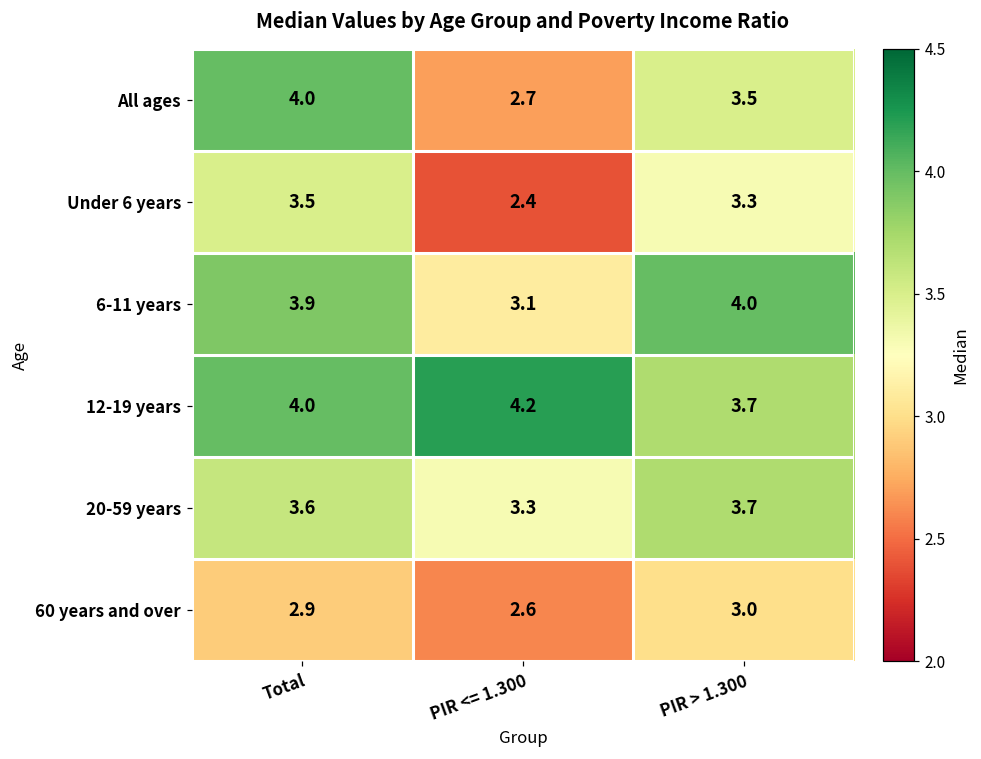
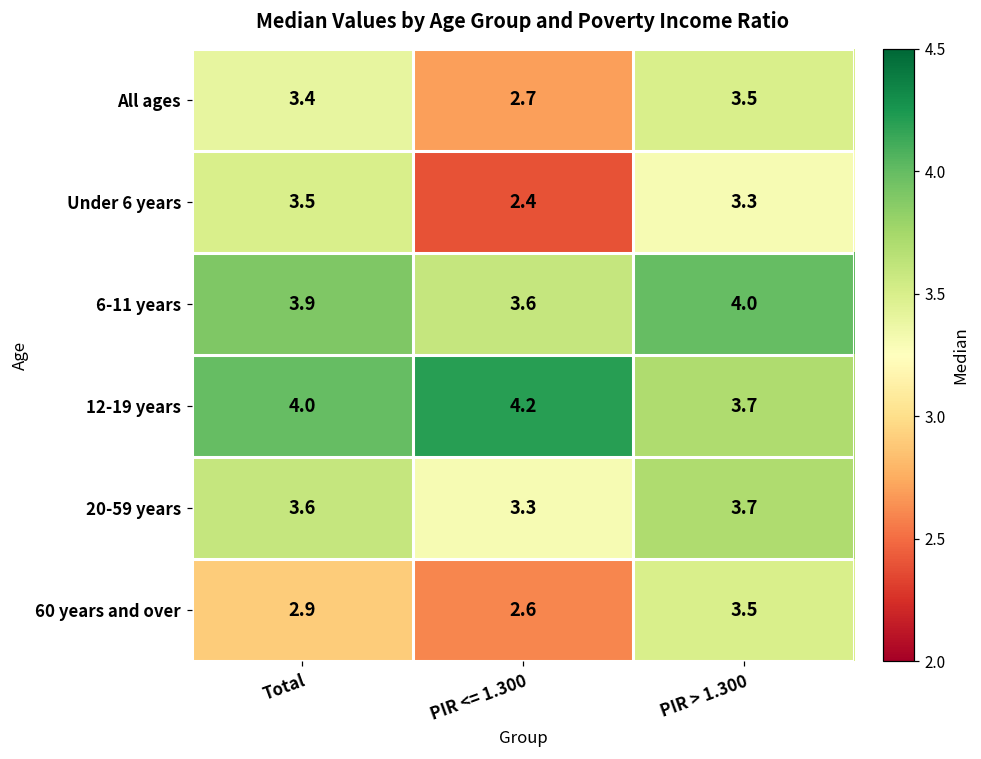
All ages, Total: 4.0 -> 3.4
6-11 years, PIR <= 1.300: 3.1 -> 3.6
60 years and over, PIR > 1.300: 3.0 -> 3.5
